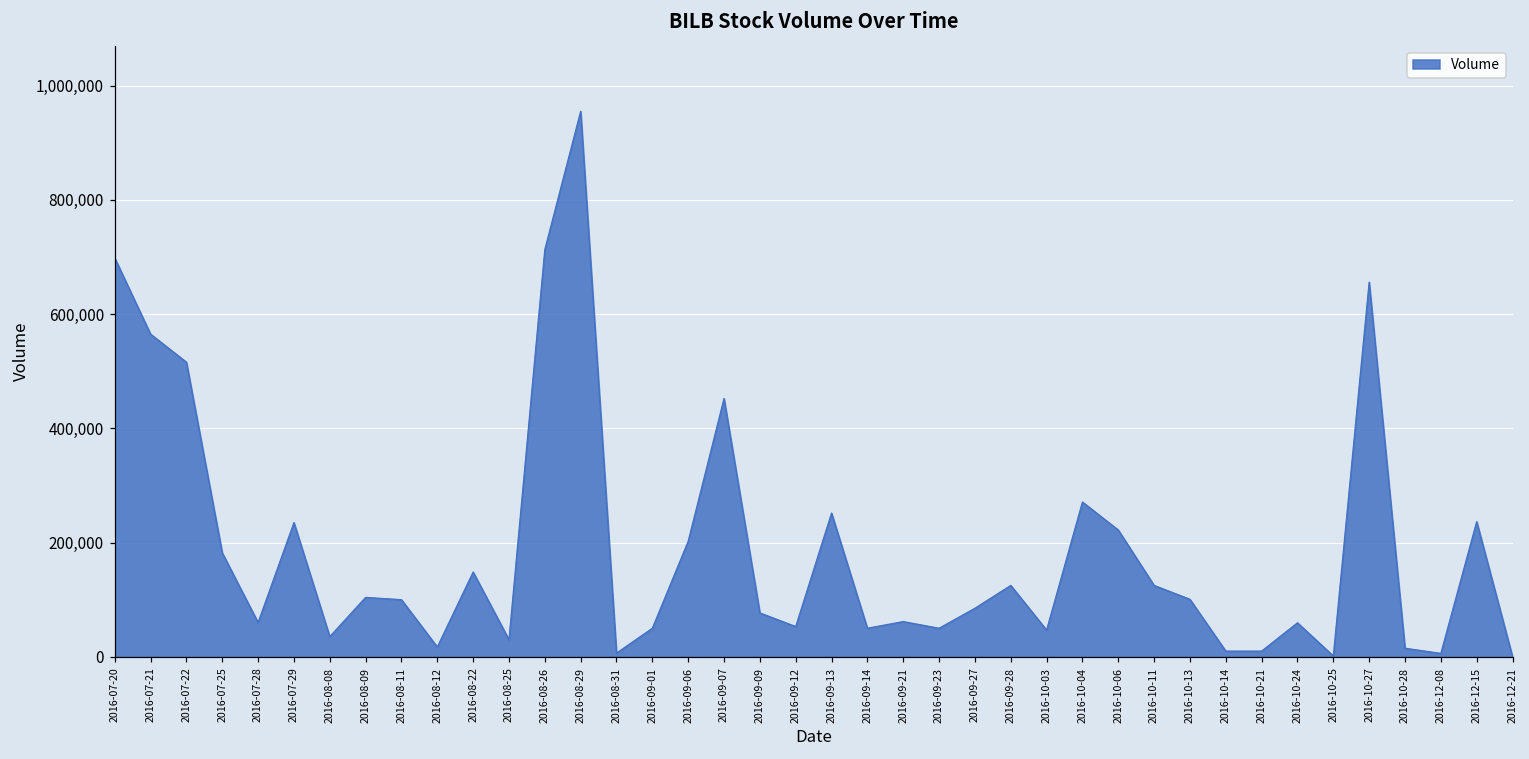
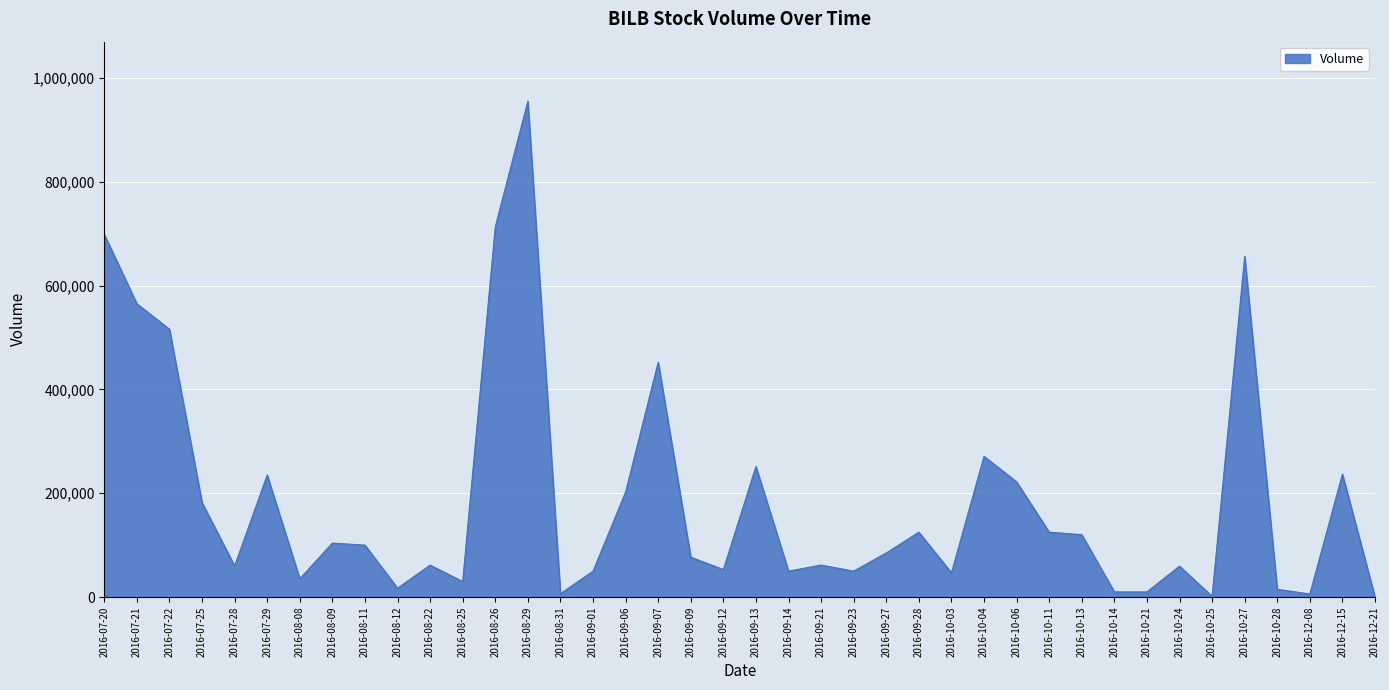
2016-08-22: 150,000 -> 60,000
2016-10-13: 100,000 -> 120,000
